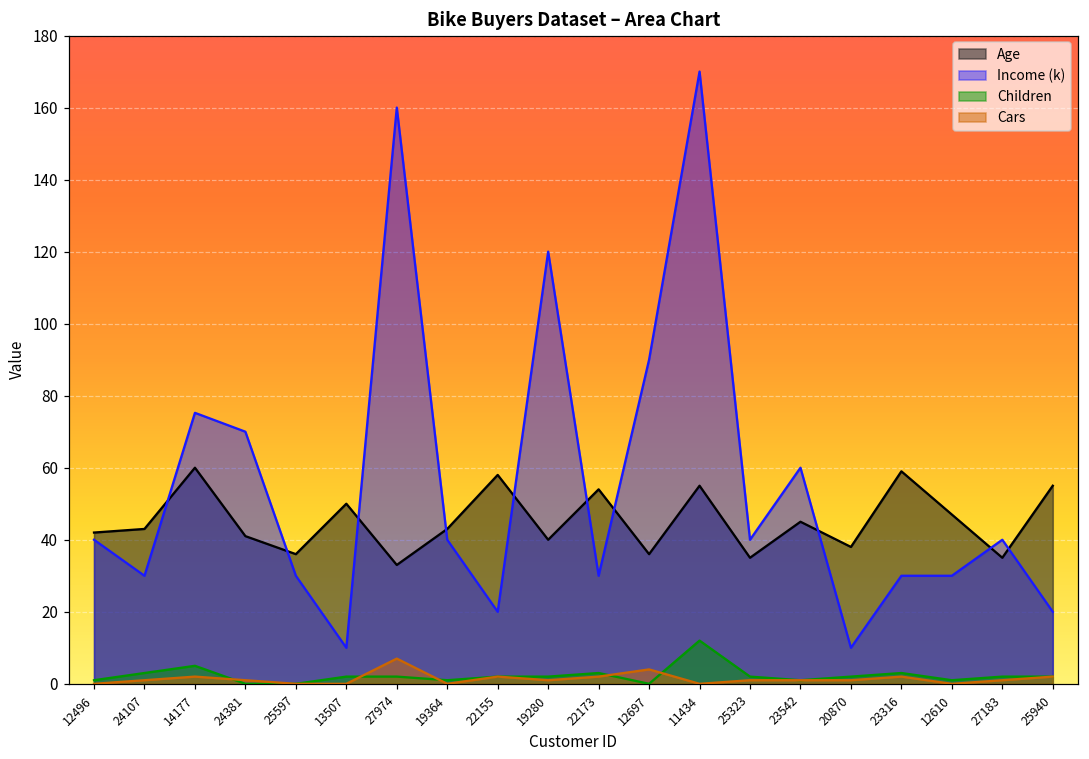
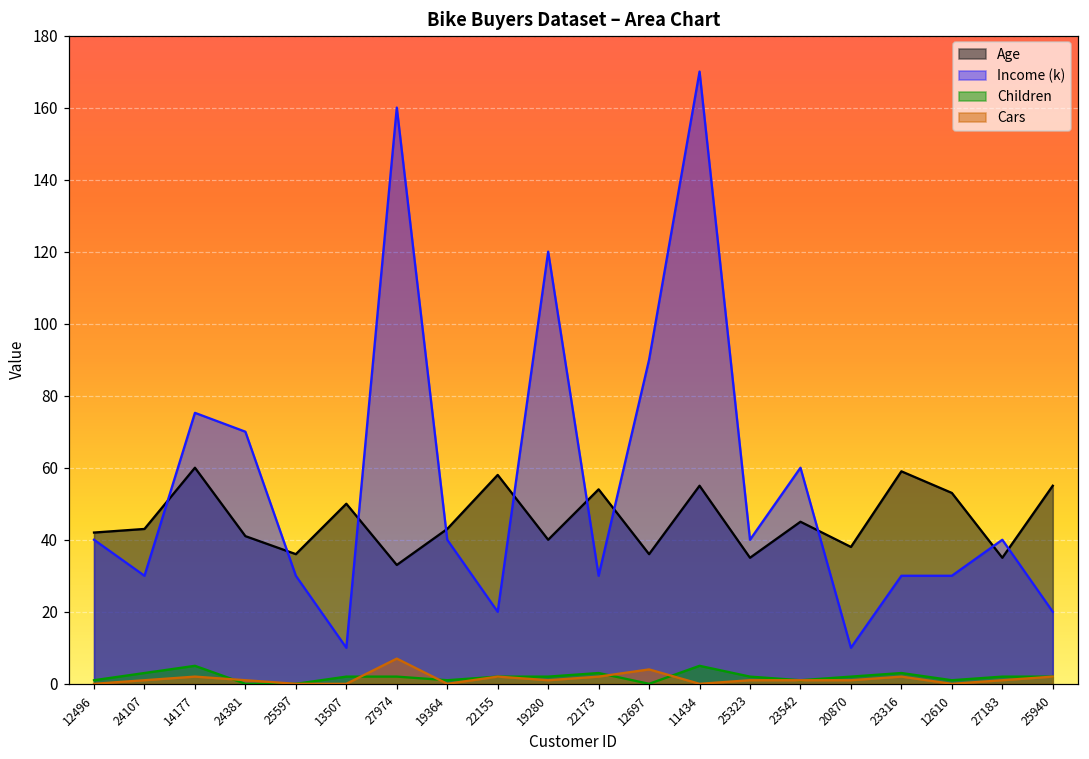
Children, 11434: 12 -> 5
Age, 12610: 47 -> 53
